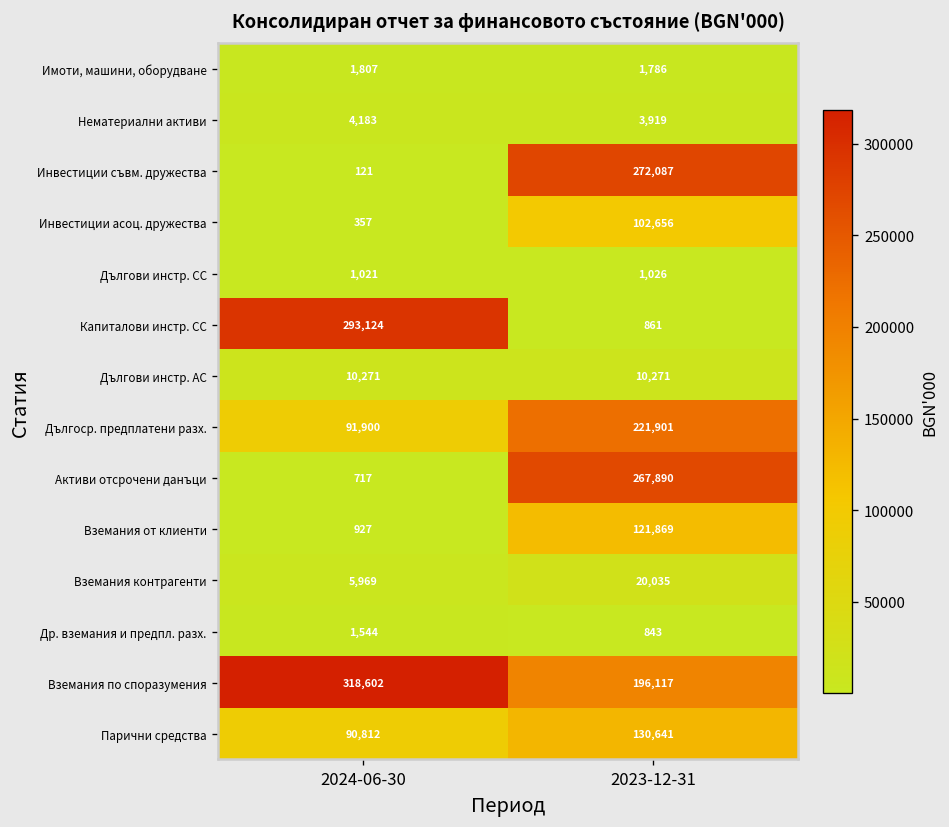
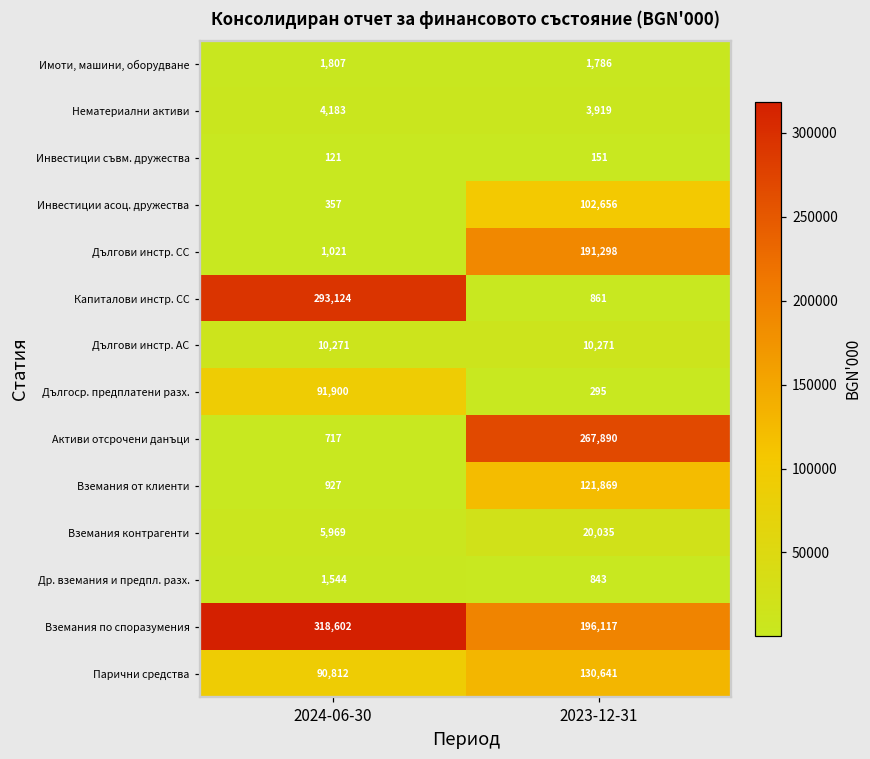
Инвестиции съвм. дружества, 2023-12-31: 272,087 -> 151
Дългови инстр. СС, 2023-12-31: 1,026 -> 191,298
Дългоср. предплатени разх., 2023-12-31: 221,901 -> 295
